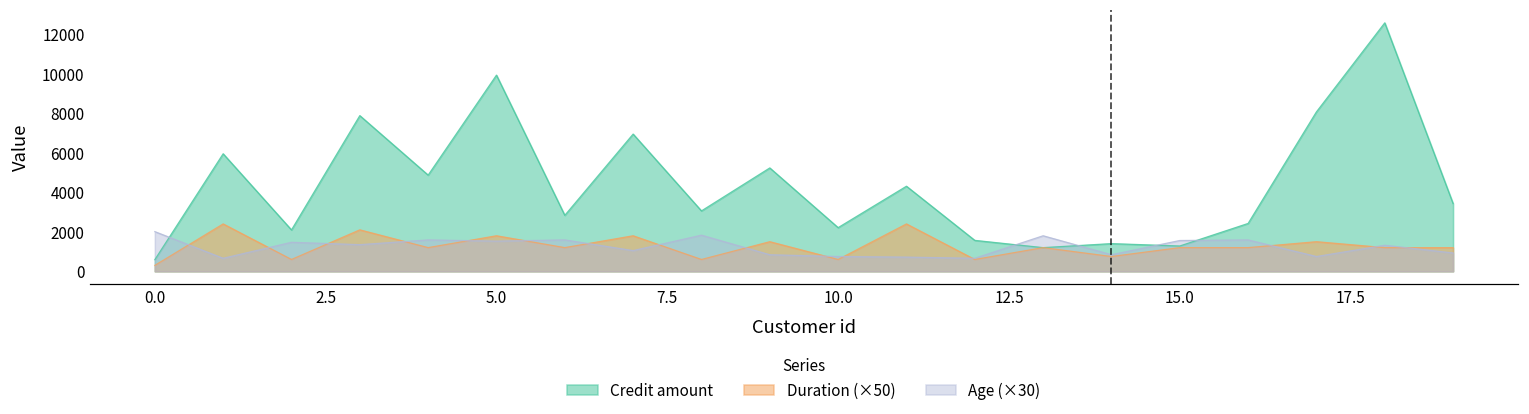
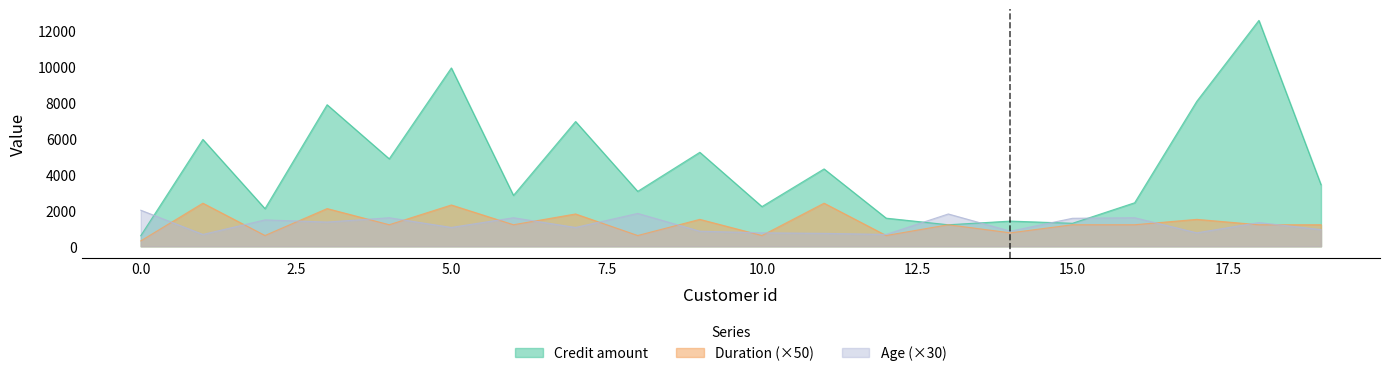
Duration (×50), 5.0: 1800 -> 2300
Age (×30), 5.0: 1500 -> 1100
